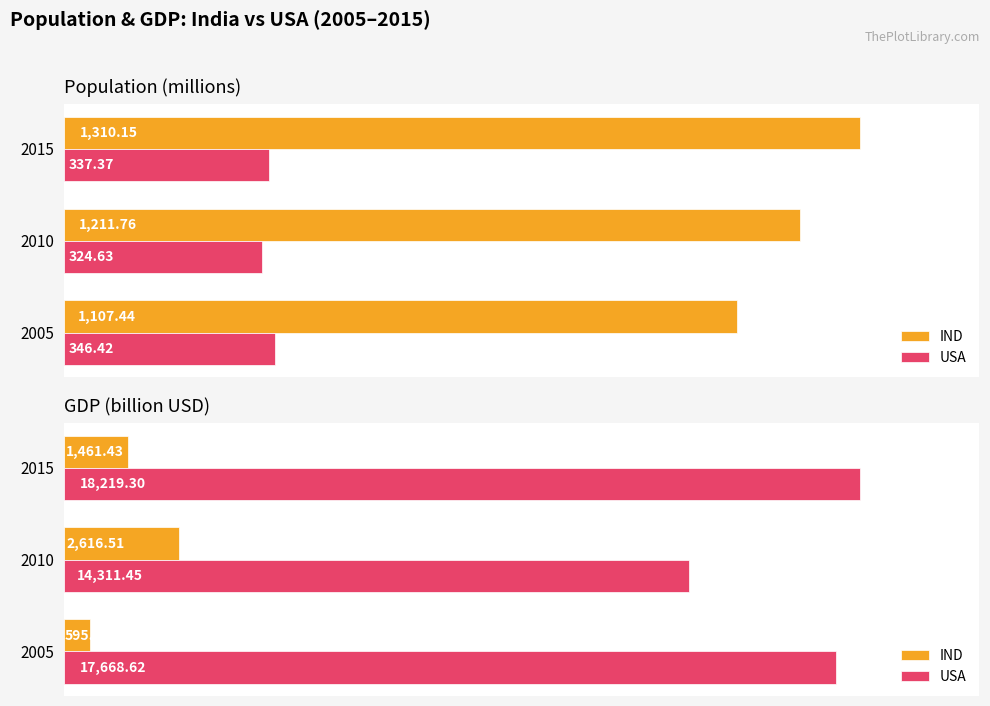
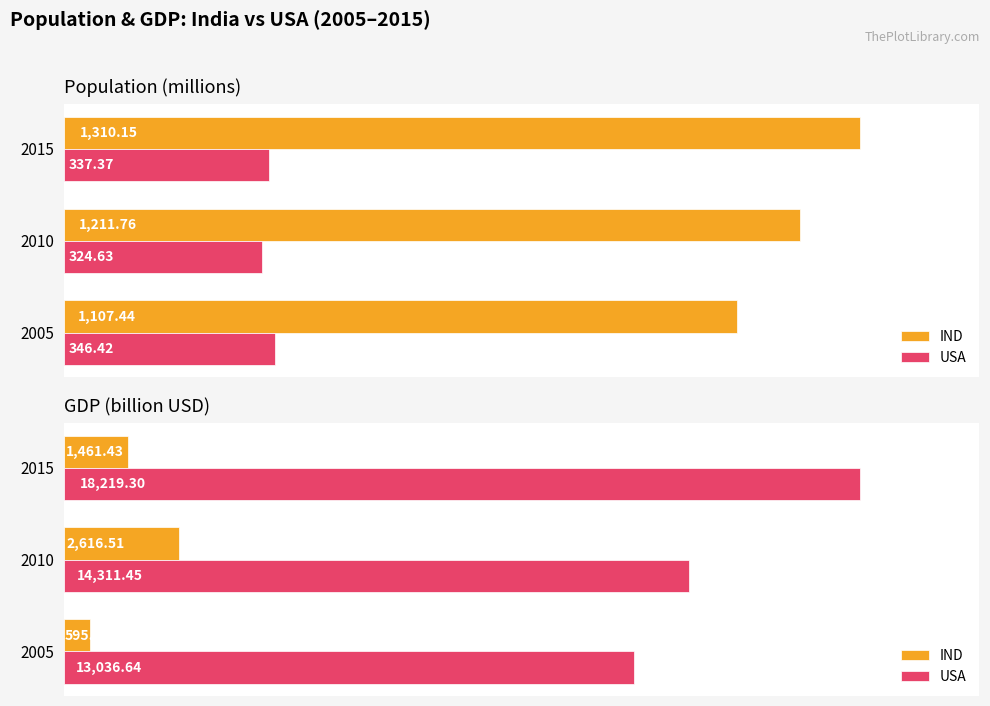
GDP (billion USD), USA, 2005: 17,668.62 -> 13,036.64
